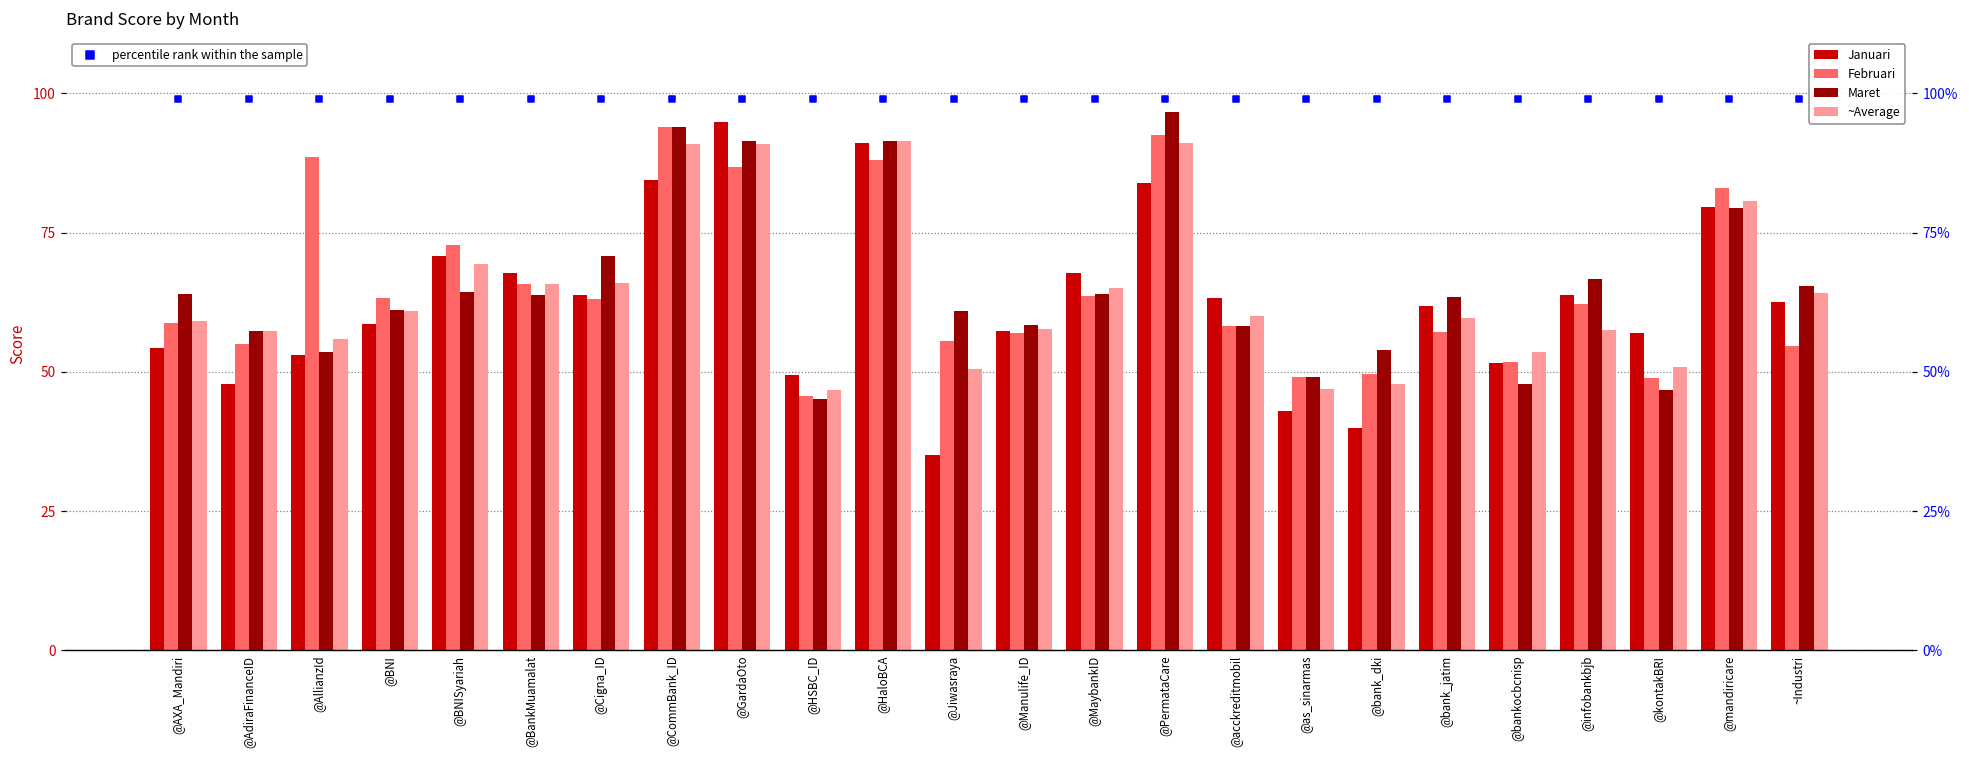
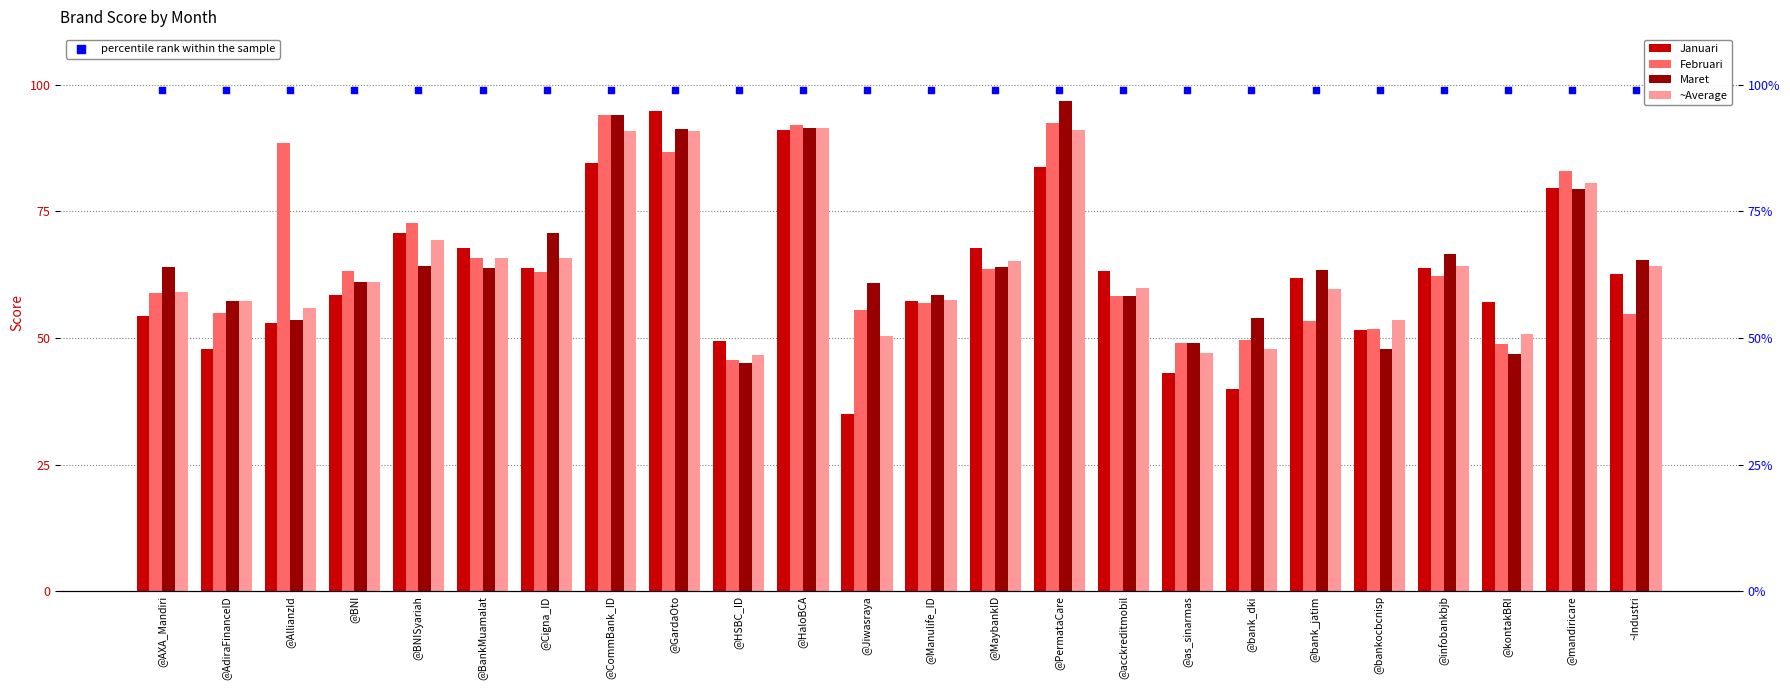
Februari, @HaloBCA: 88 -> 92
Februari, @bank_jatim: 57 -> 53
~Average, @infobankbjb: 58 -> 64
